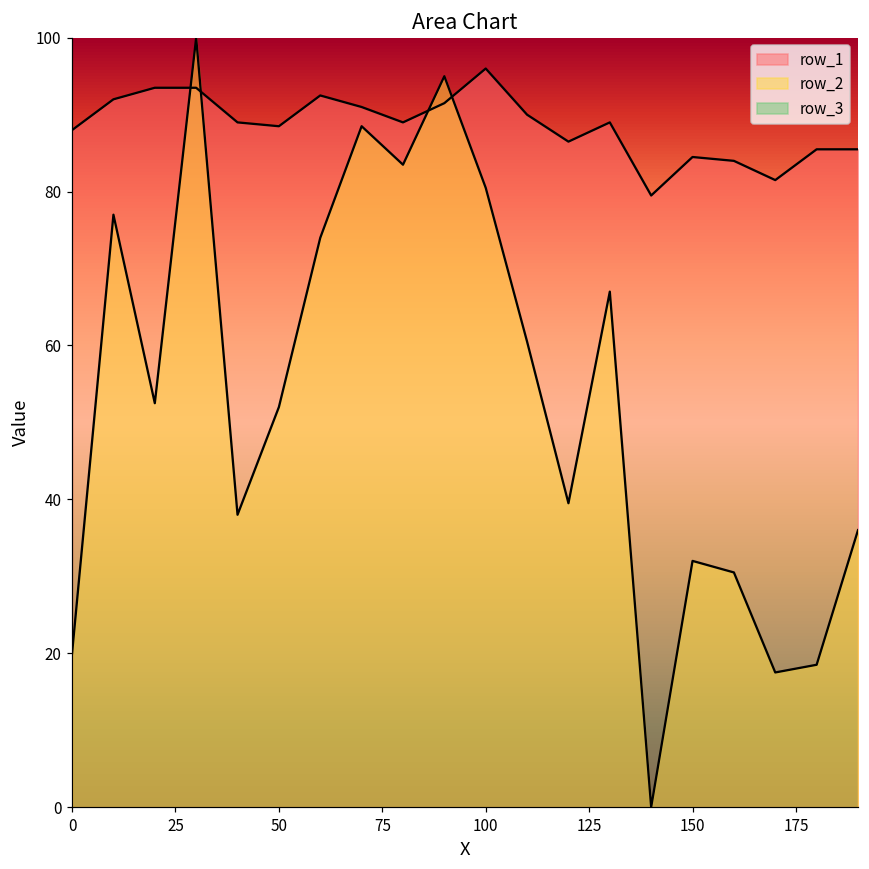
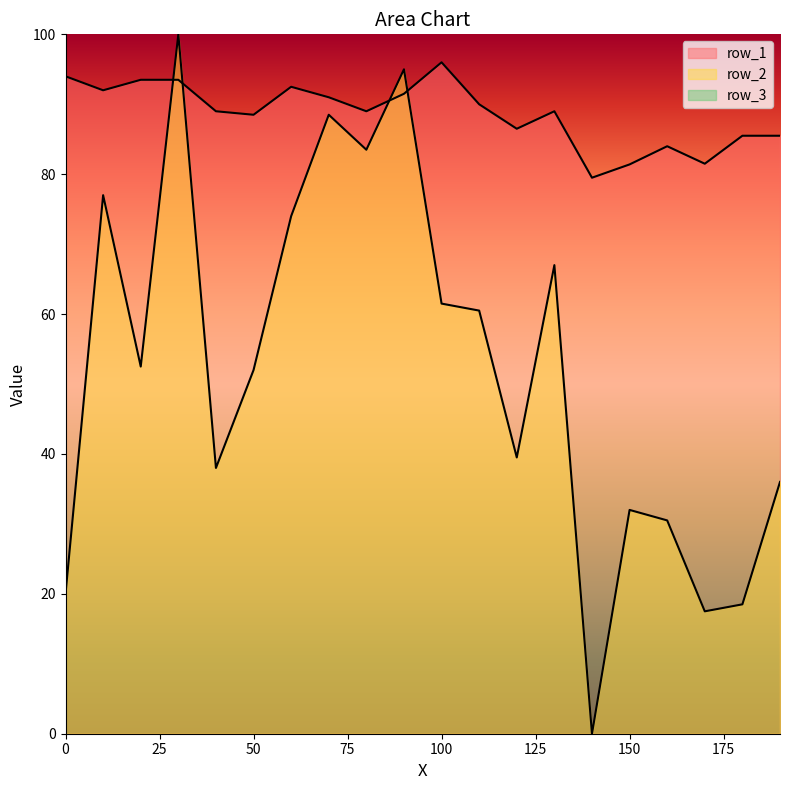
row_1, 0: 88 -> 94
row_2, 100: 81 -> 62
row_1, 150: 85 -> 81
